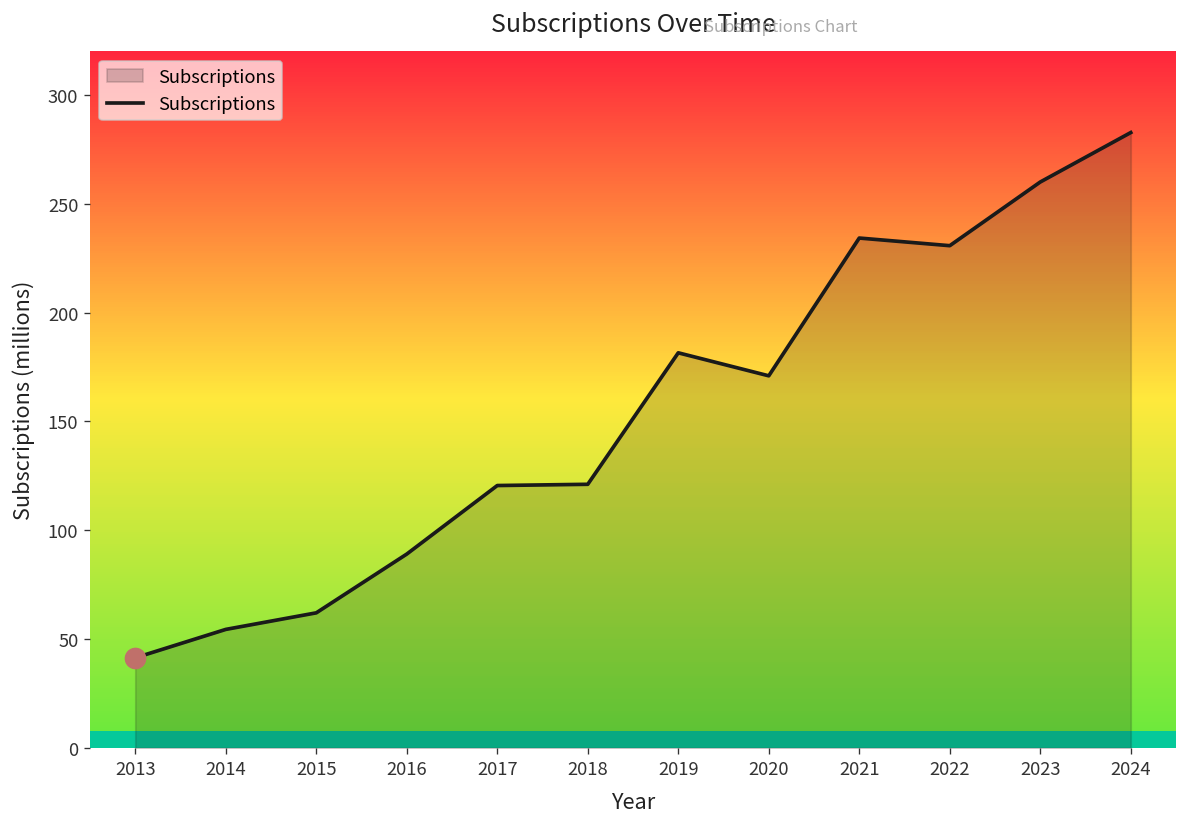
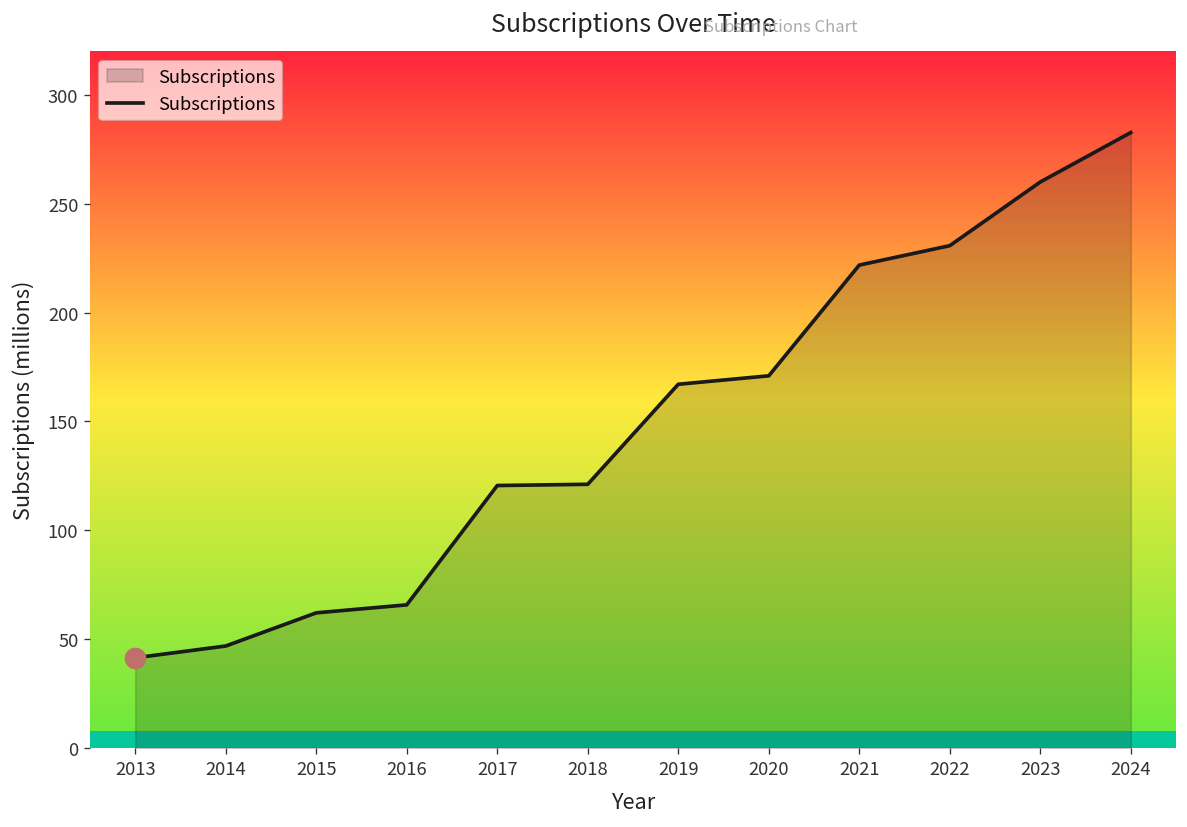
Subscriptions, 2014: 54 -> 47
Subscriptions, 2016: 89 -> 66
Subscriptions, 2019: 182 -> 167
Subscriptions, 2021: 234 -> 222
